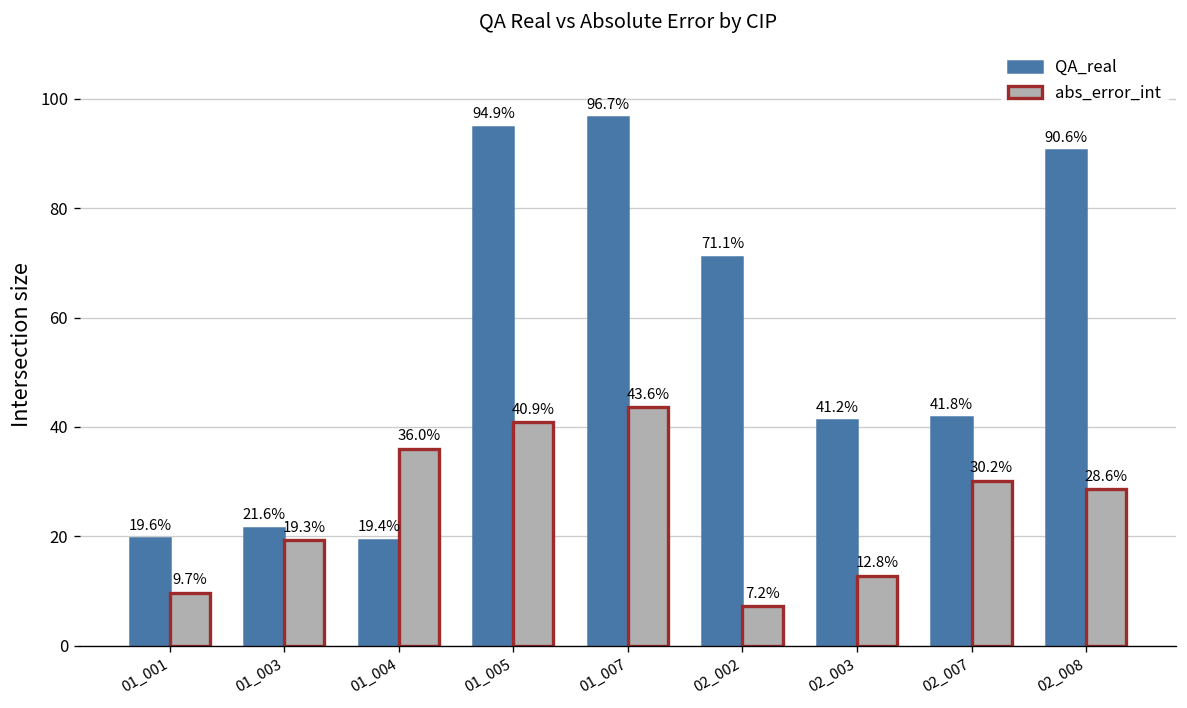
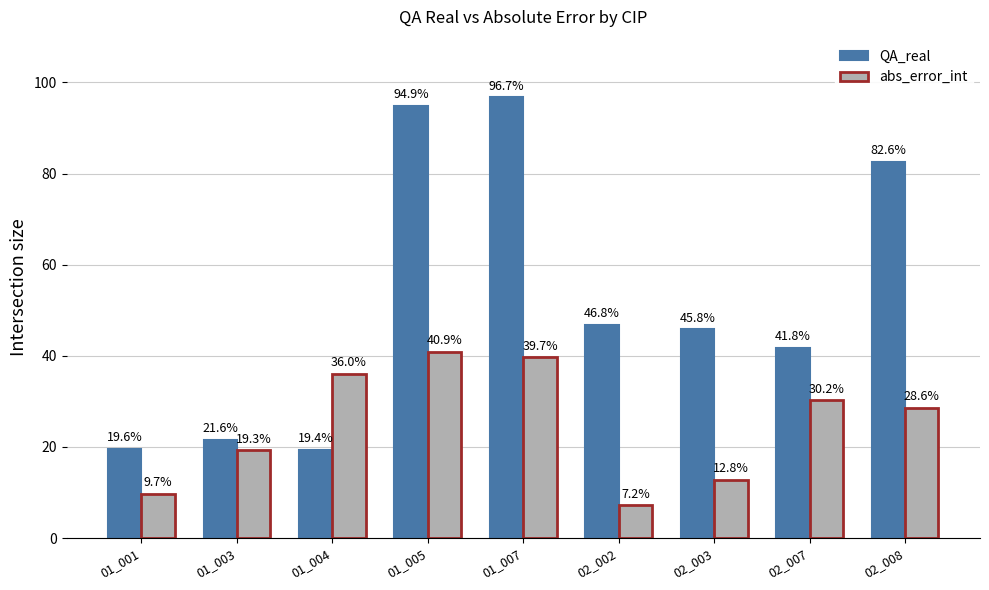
abs_error_int, 01_007: 43.6% -> 39.7%
QA_real, 02_002: 71.1% -> 46.8%
QA_real, 02_003: 41.2% -> 45.8%
QA_real, 02_008: 90.6% -> 82.6%
